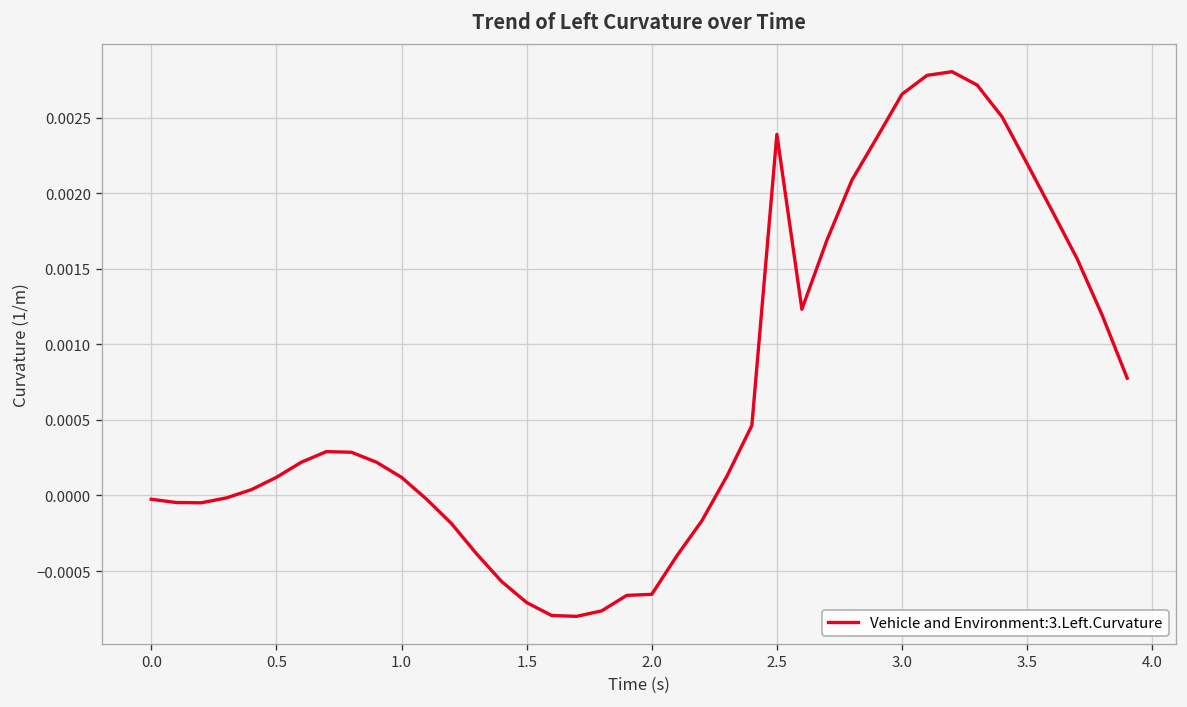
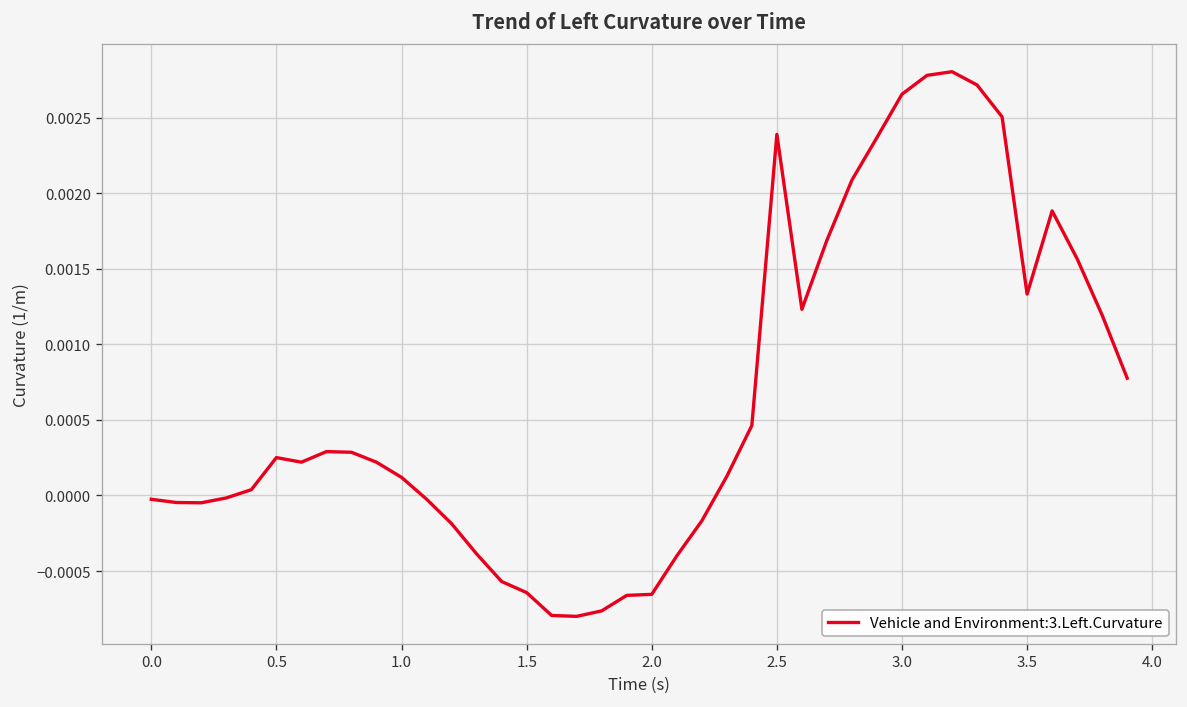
0.5: 0.00012 -> 0.00025
1.5: -0.00071 -> -0.00064
3.5: 0.00220 -> 0.00133
